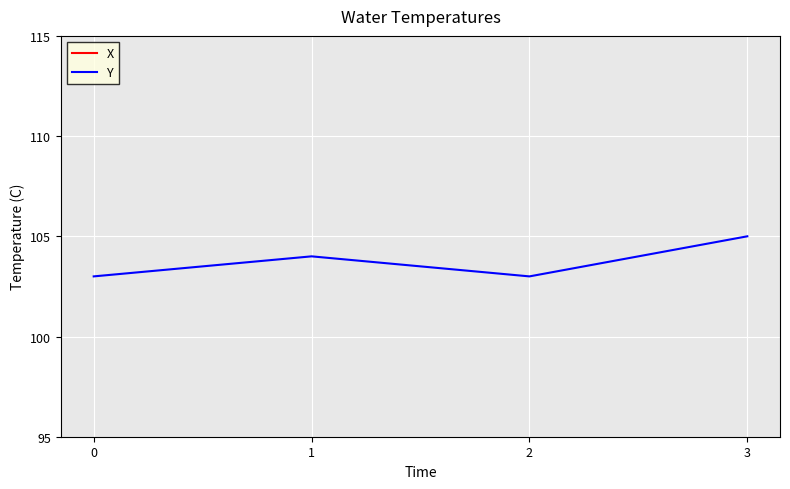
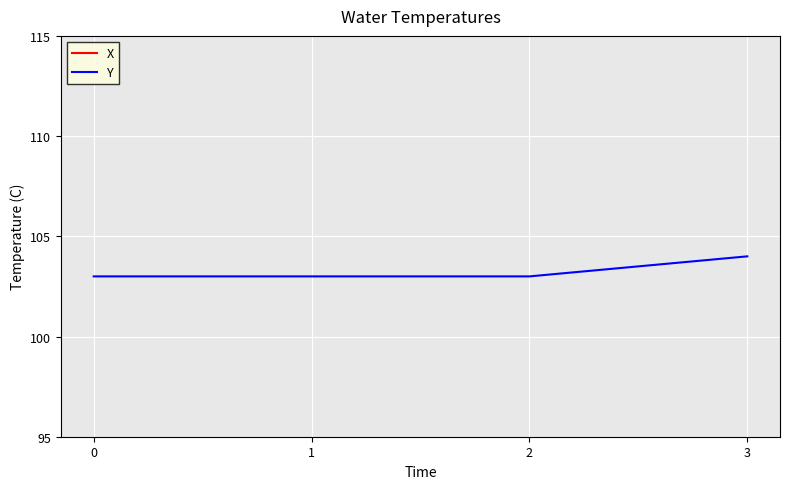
Y, 1: 104 -> 103
Y, 3: 105 -> 104
